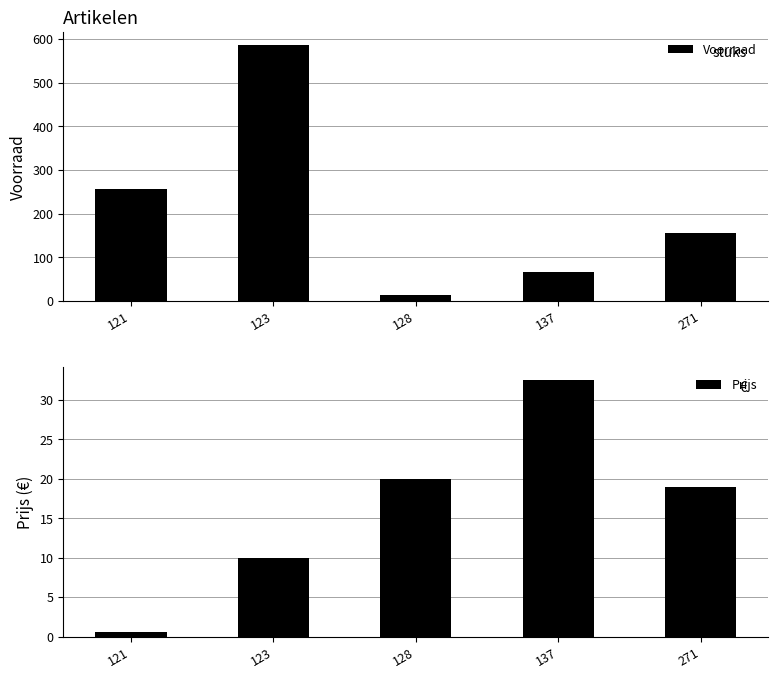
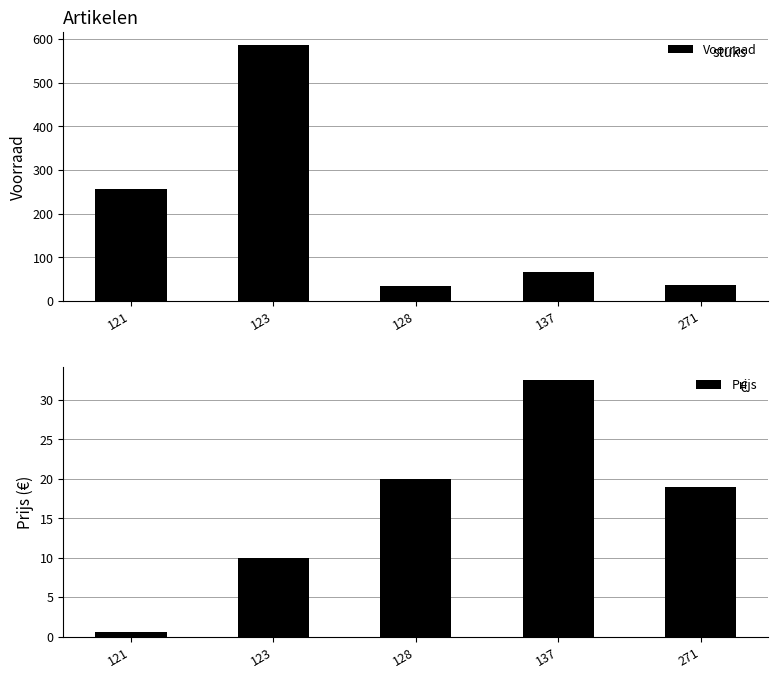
Artikelen, 128: 10 -> 30
Artikelen, 271: 160 -> 40
